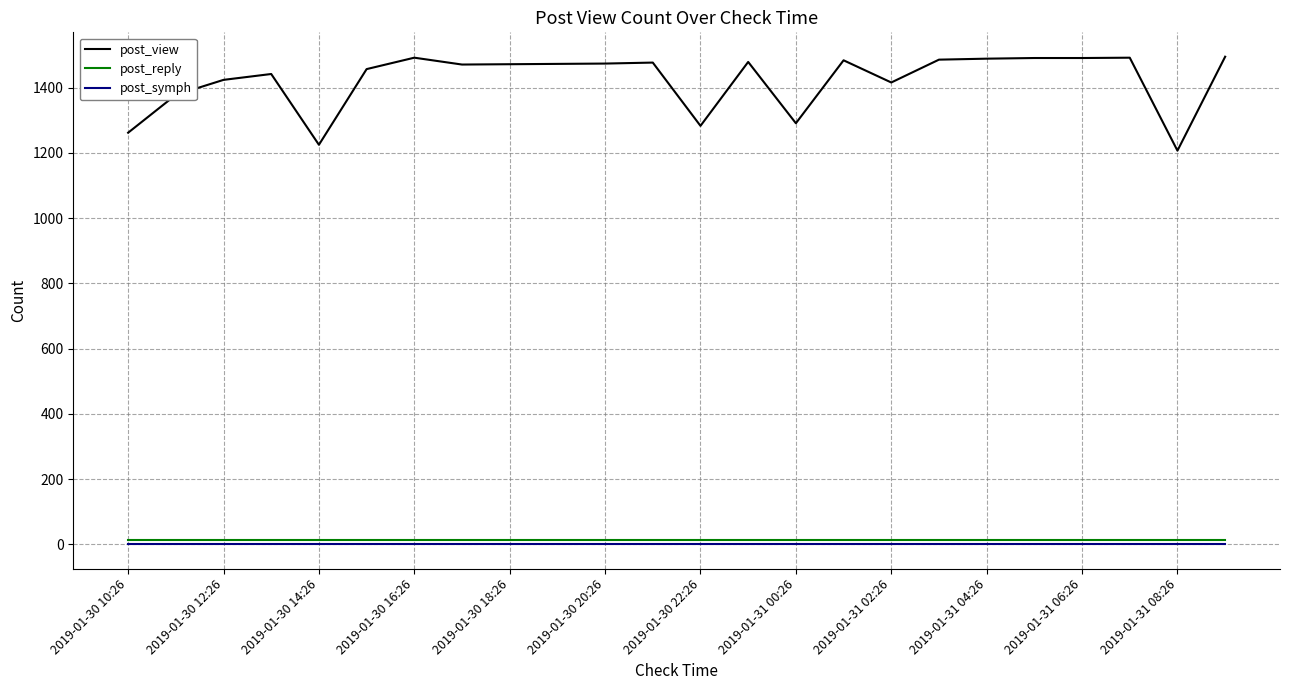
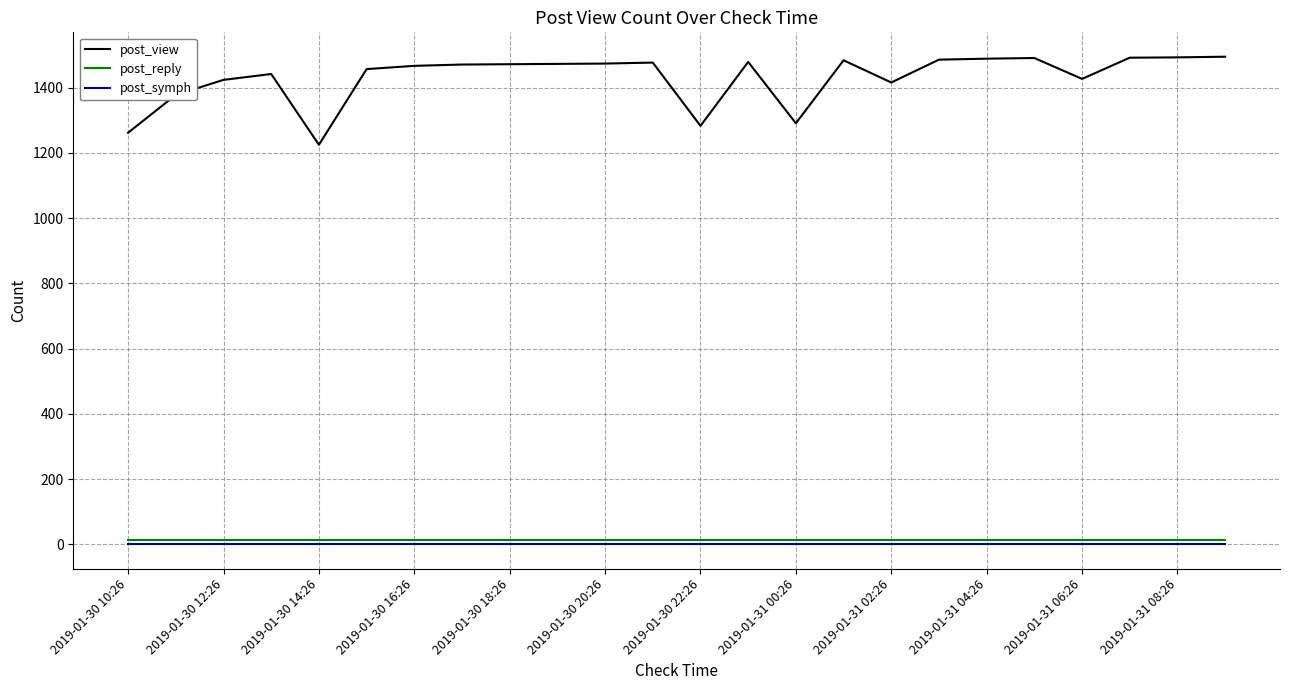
post_view, 2019-01-30 16:26: 1490 -> 1470
post_view, 2019-01-31 06:26: 1490 -> 1430
post_view, 2019-01-31 08:26: 1210 -> 1490
